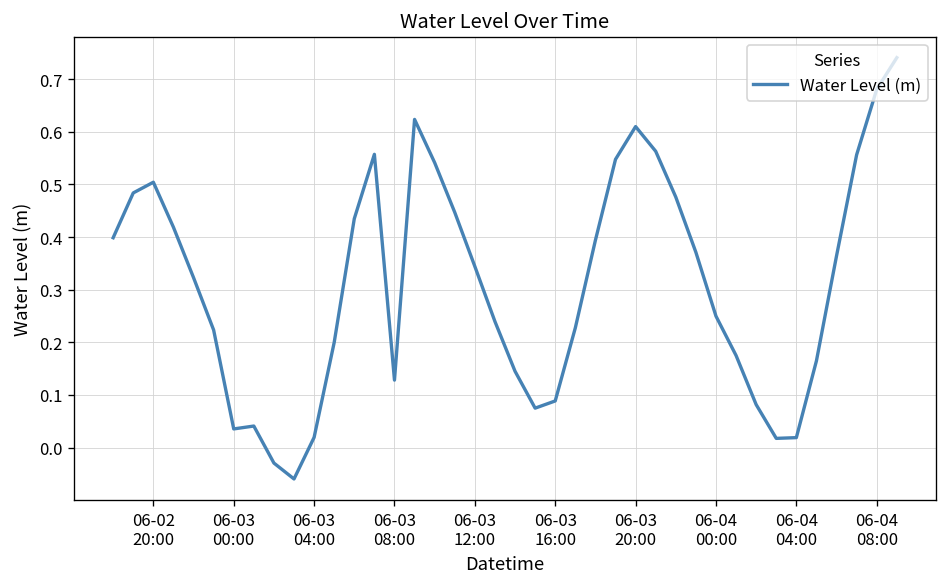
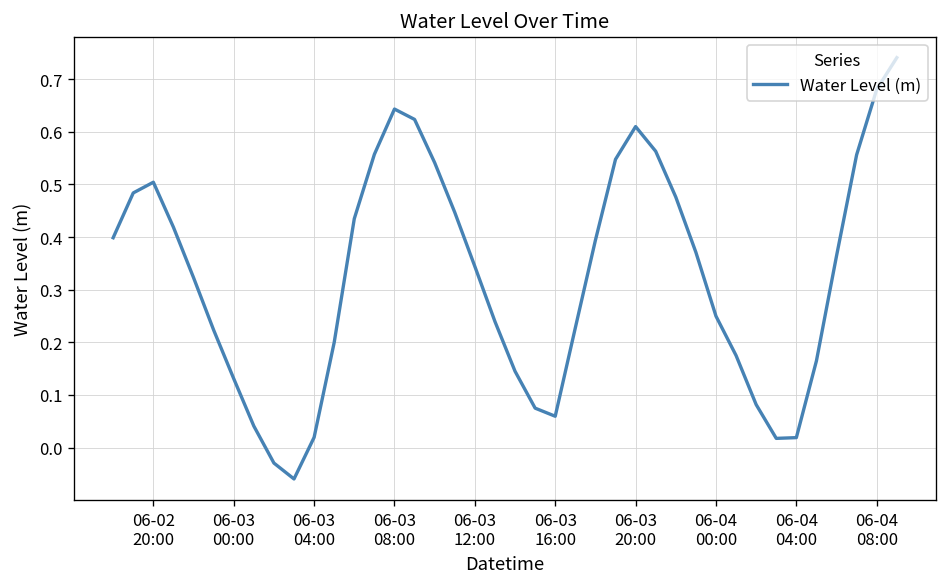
06-03 00:00: 0.04 -> 0.13
06-03 08:00: 0.13 -> 0.64
06-03 16:00: 0.09 -> 0.06
